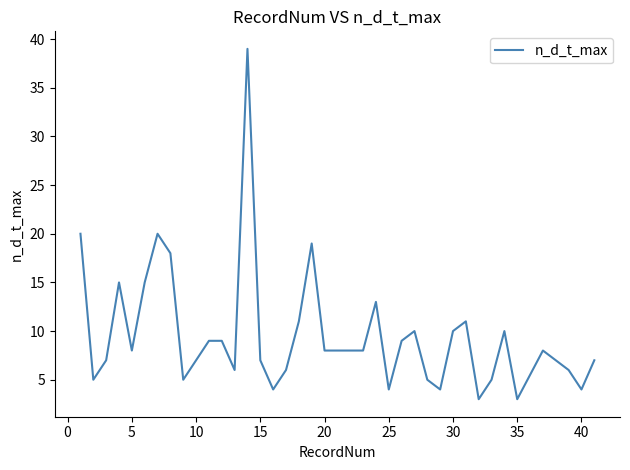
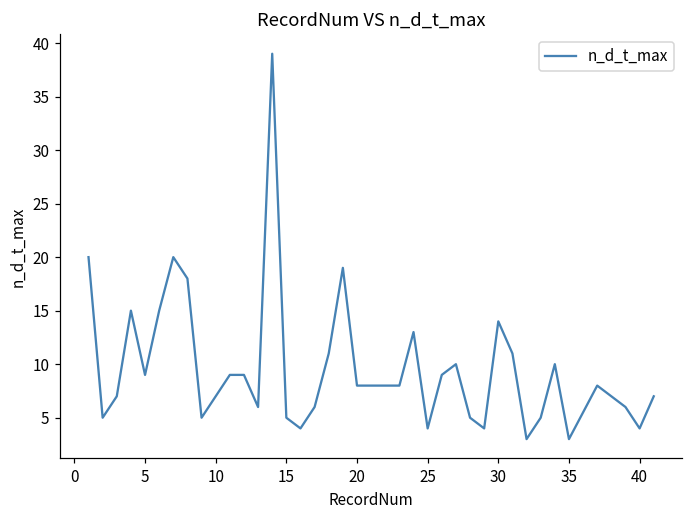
5: 8 -> 9
15: 7 -> 5
30: 10 -> 14
